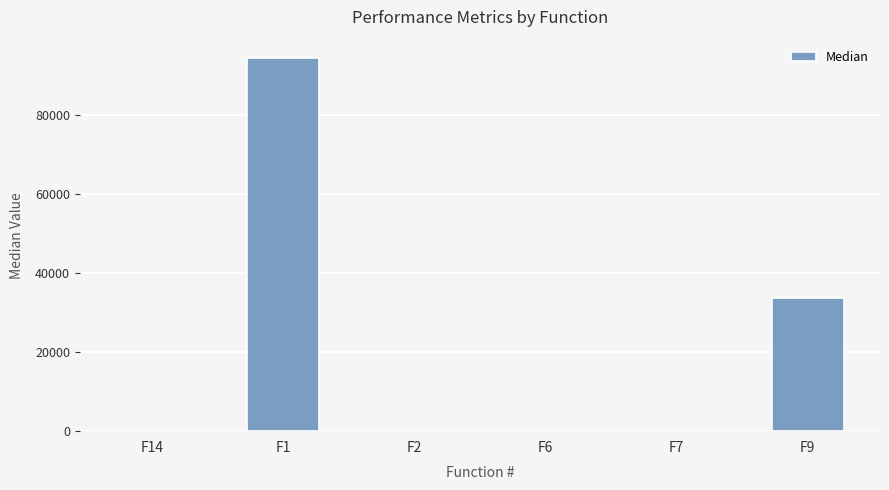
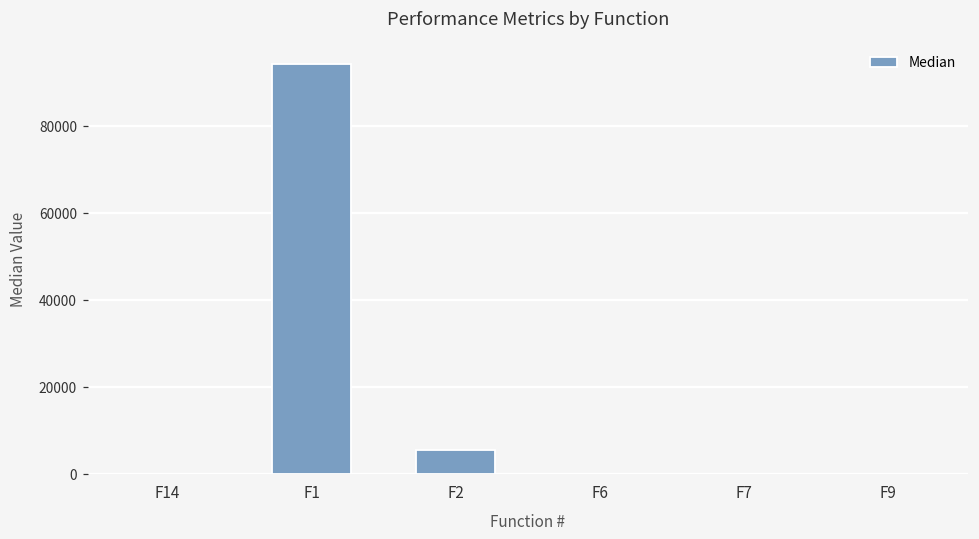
F2: 0 -> 6000
F9: 34000 -> 0
